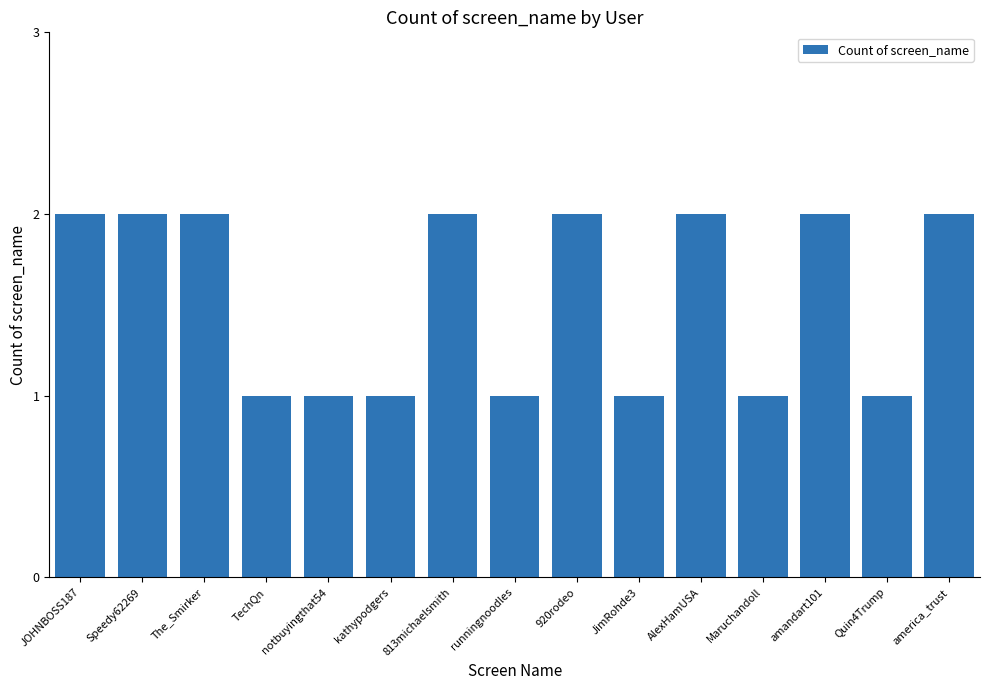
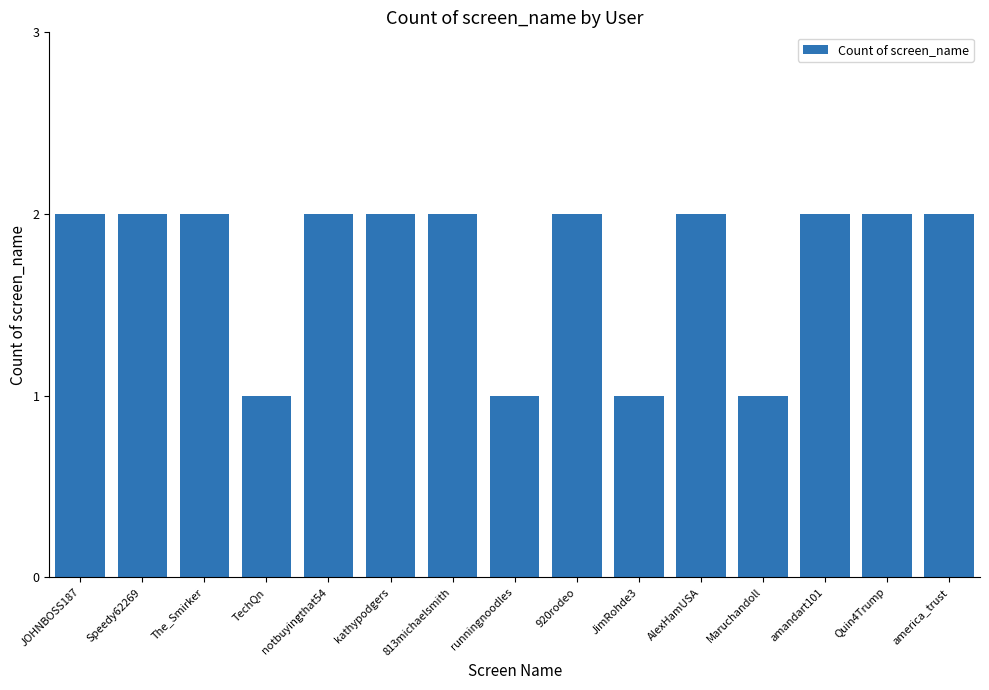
notbuyingthat54: 1 -> 2
kathypodgers: 1 -> 2
Quin4Trump: 1 -> 2
